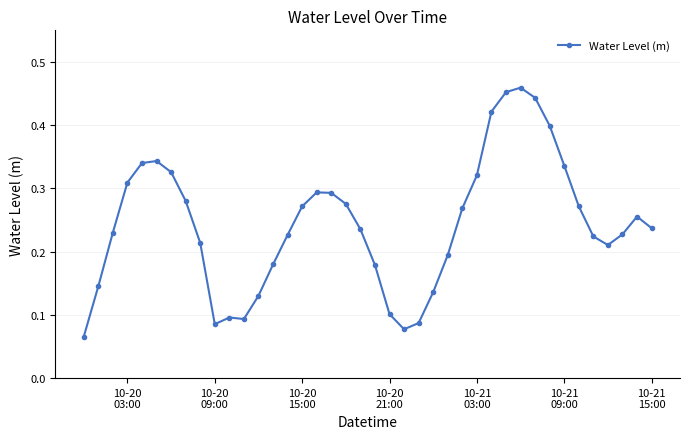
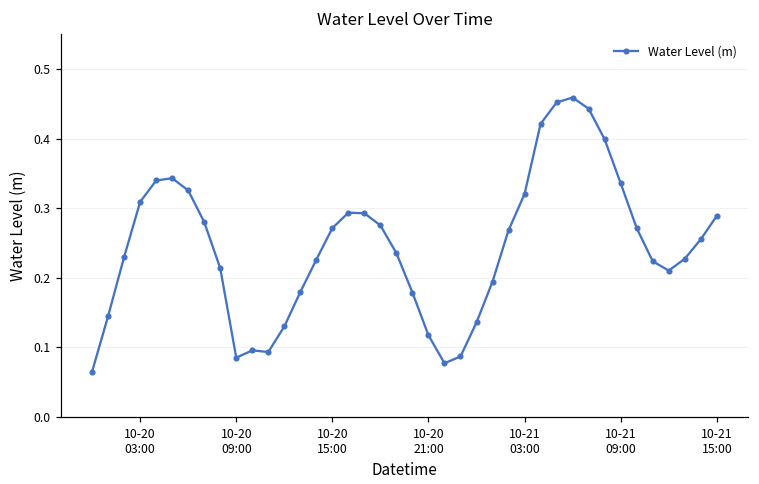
10-20 21:00: 0.10 -> 0.12
10-21 15:00: 0.24 -> 0.29
